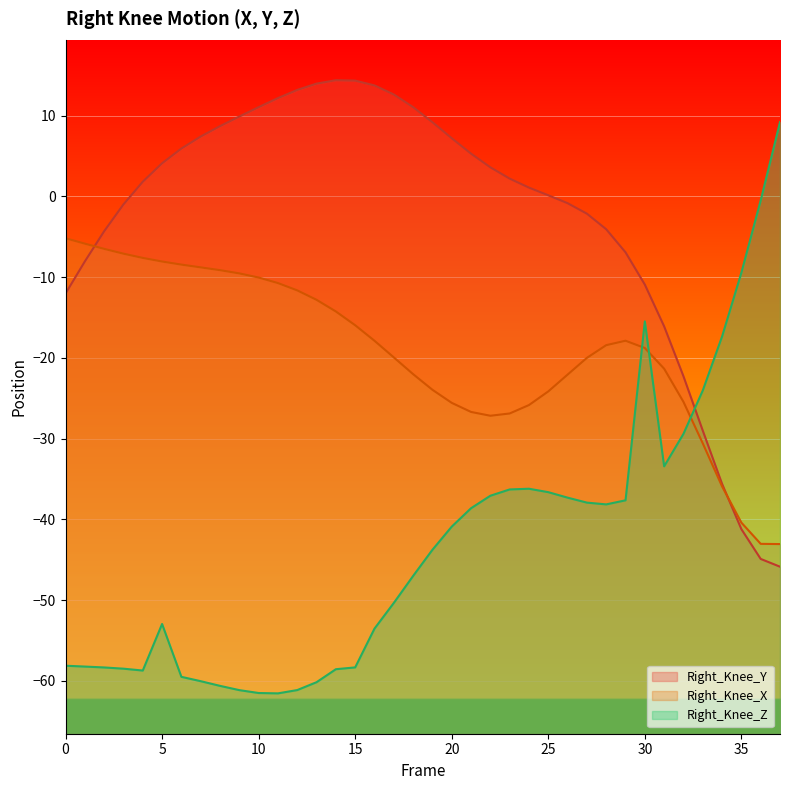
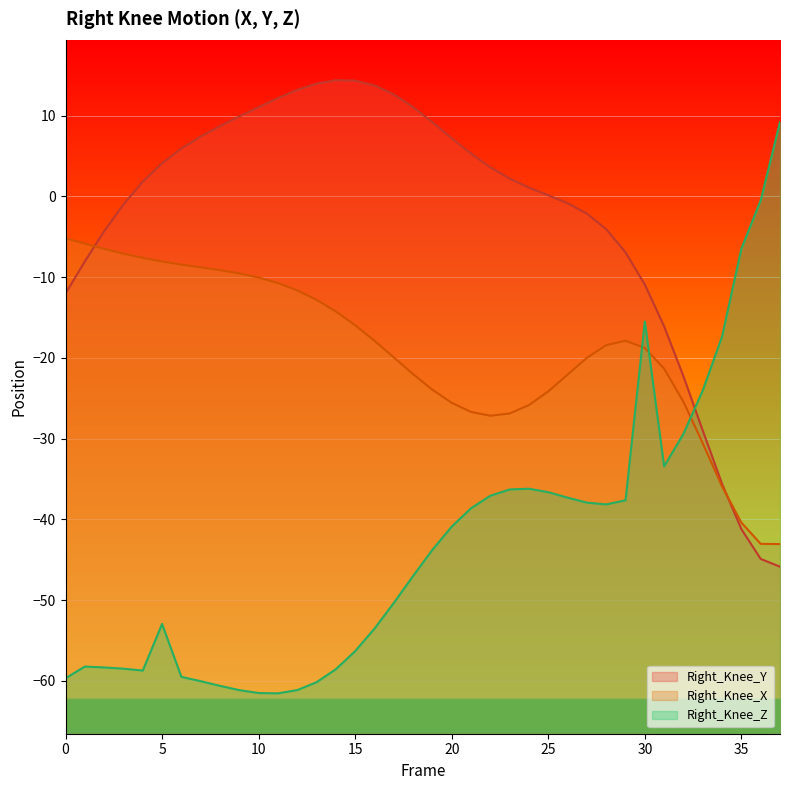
Right_Knee_Z, 0: -58 -> -60
Right_Knee_Z, 15: -58 -> -56
Right_Knee_Z, 35: -9 -> -6
